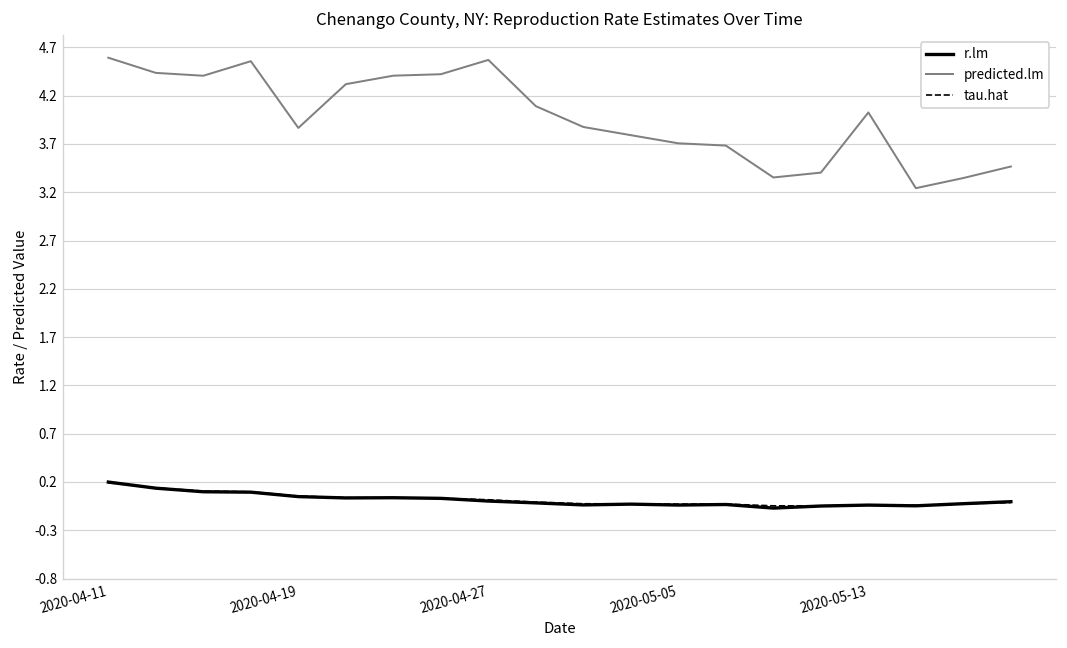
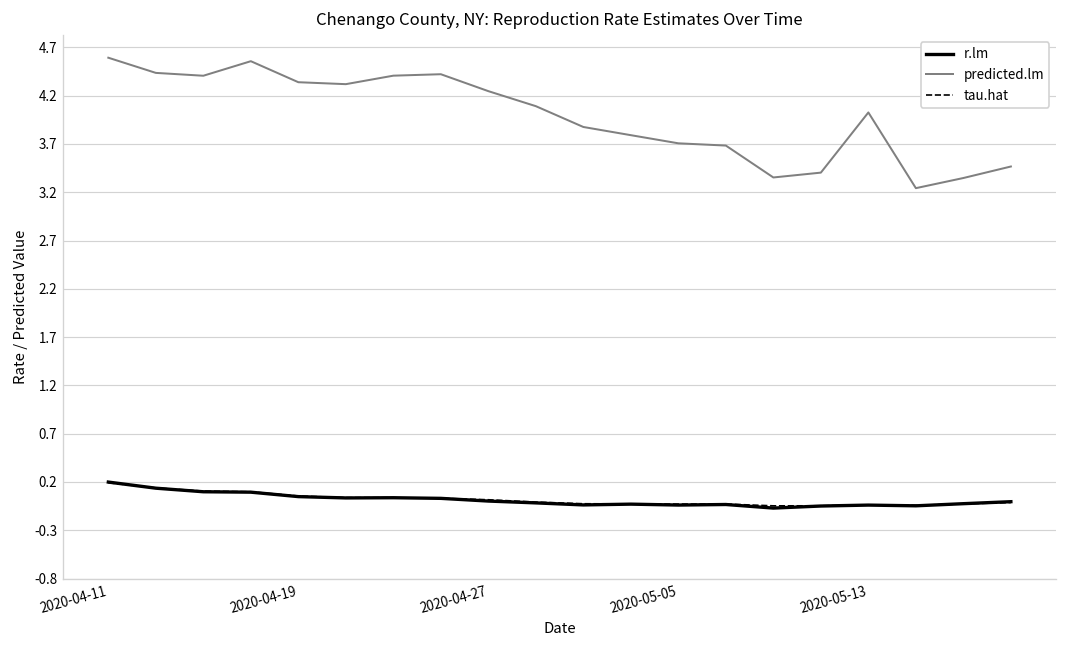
predicted.lm, 2020-04-19: 3.9 -> 4.3
predicted.lm, 2020-04-27: 4.6 -> 4.2
